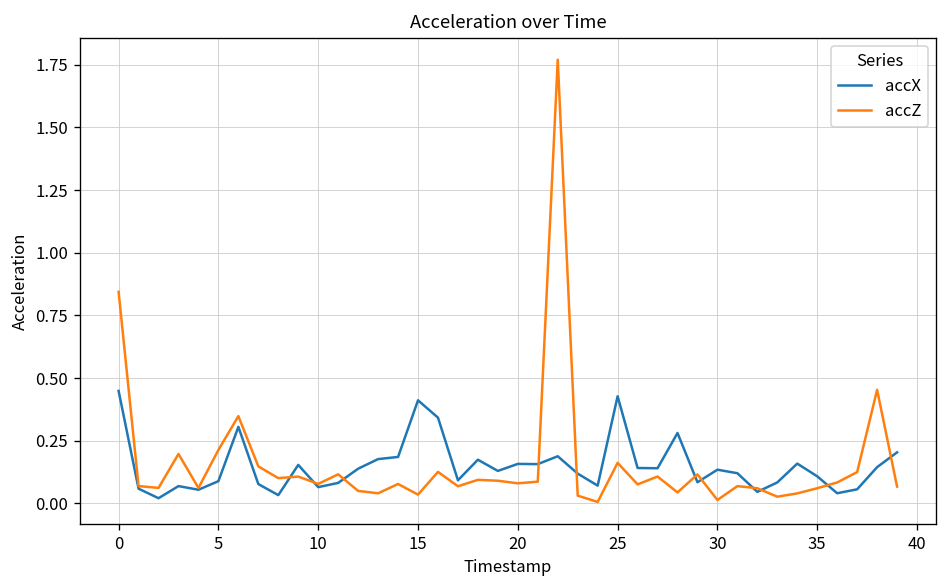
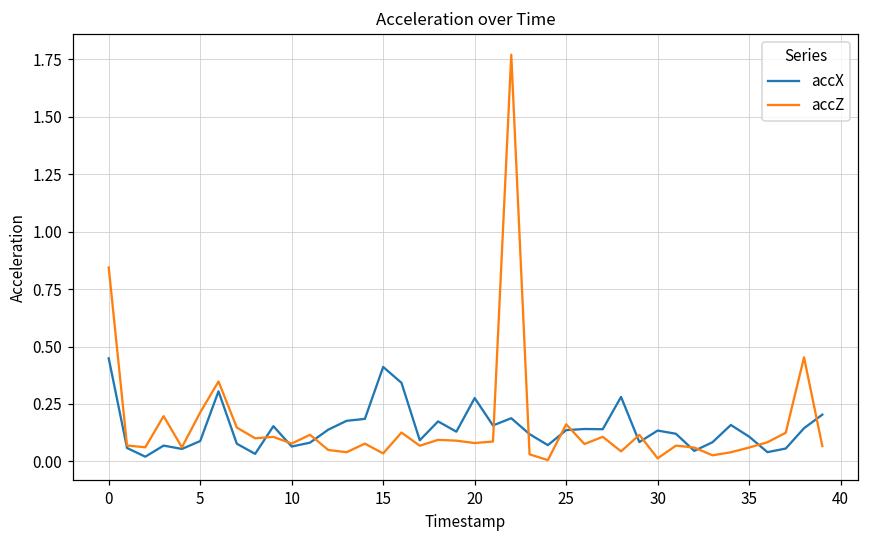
accX, 20: 0.16 -> 0.28
accX, 25: 0.43 -> 0.14
